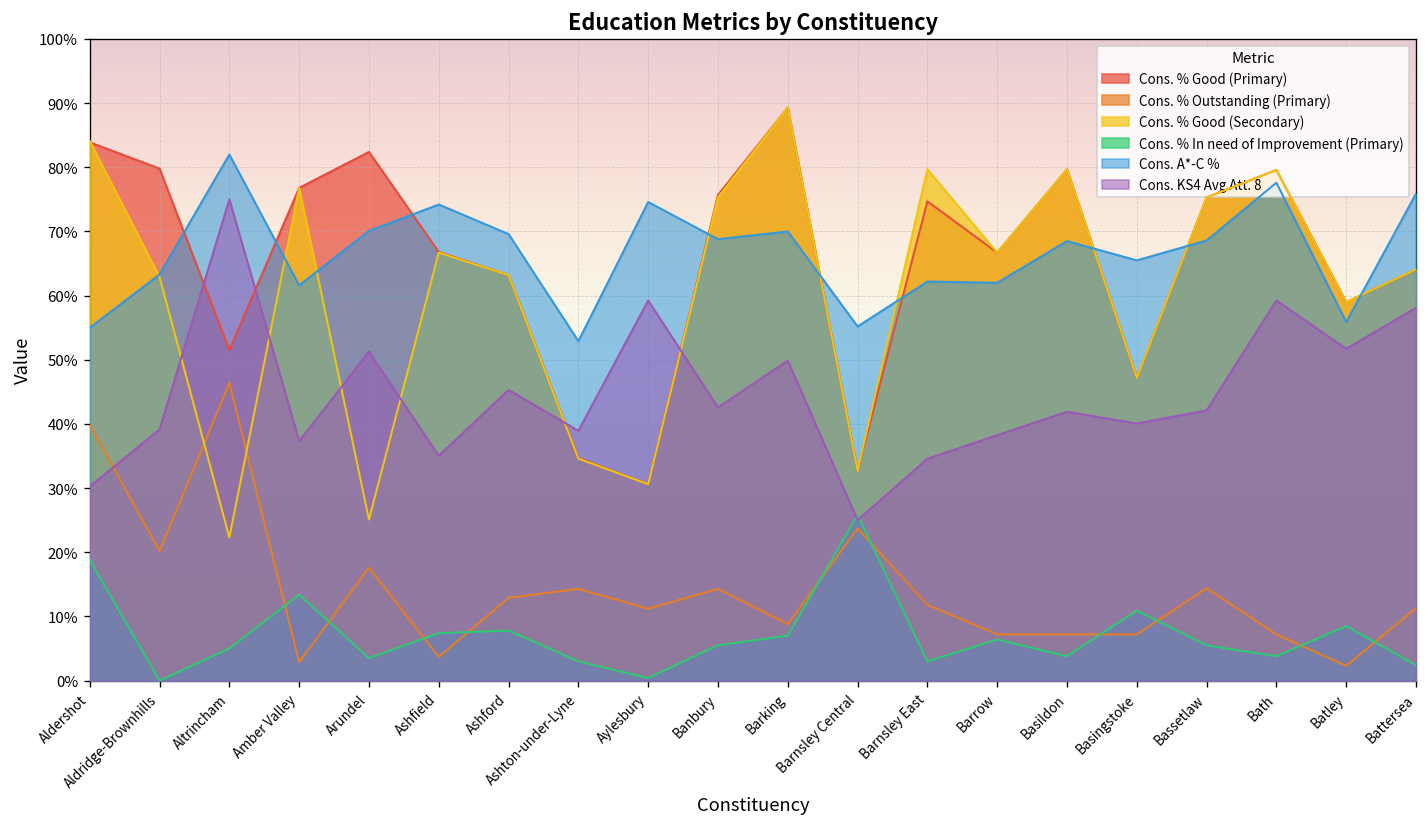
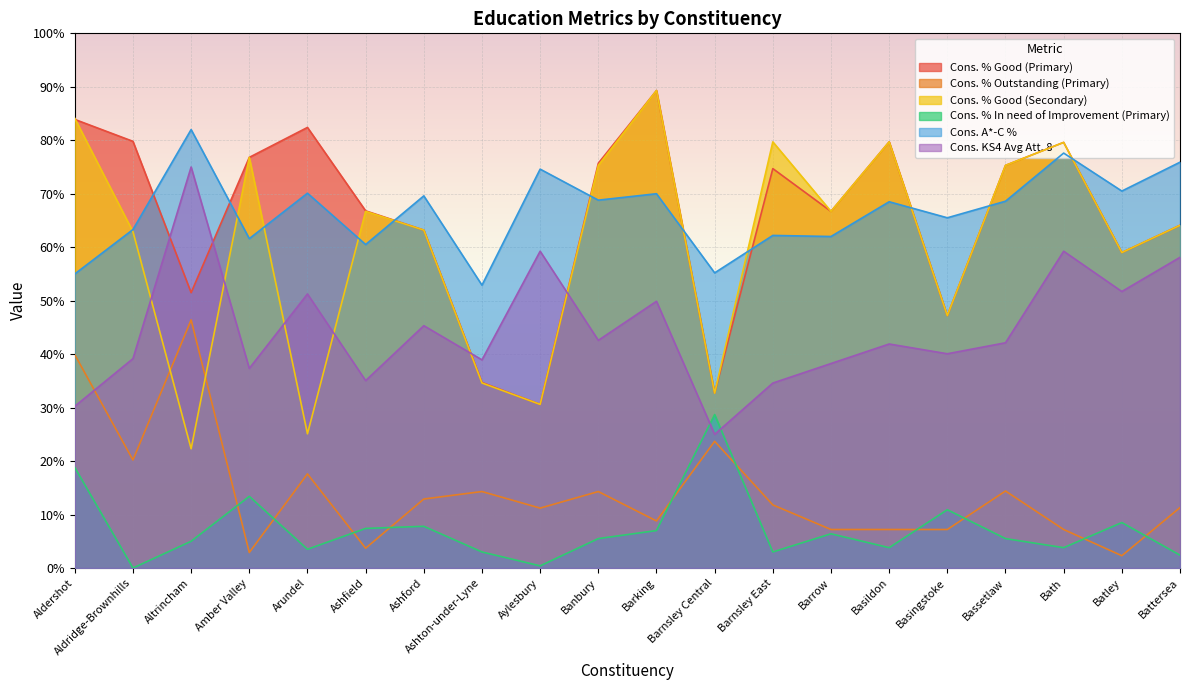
Cons. A*-C %, Ashfield: 74% -> 61%
Cons. % In need of Improvement (Primary), Barnsley Central: 26% -> 29%
Cons. A*-C %, Batley: 56% -> 71%
